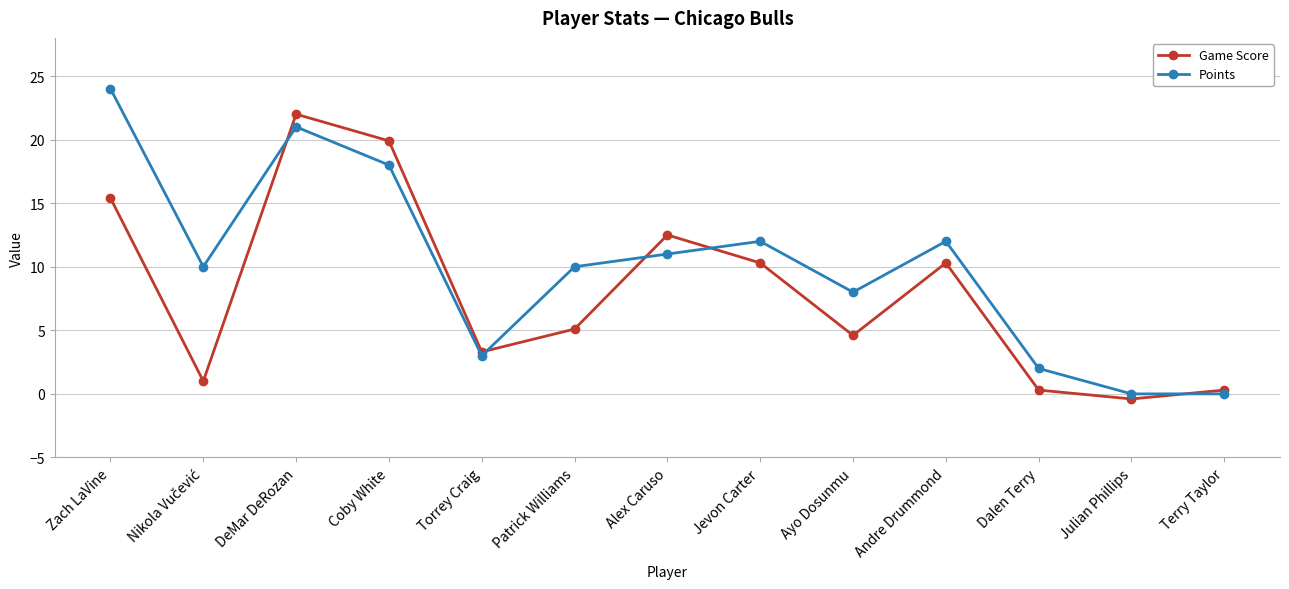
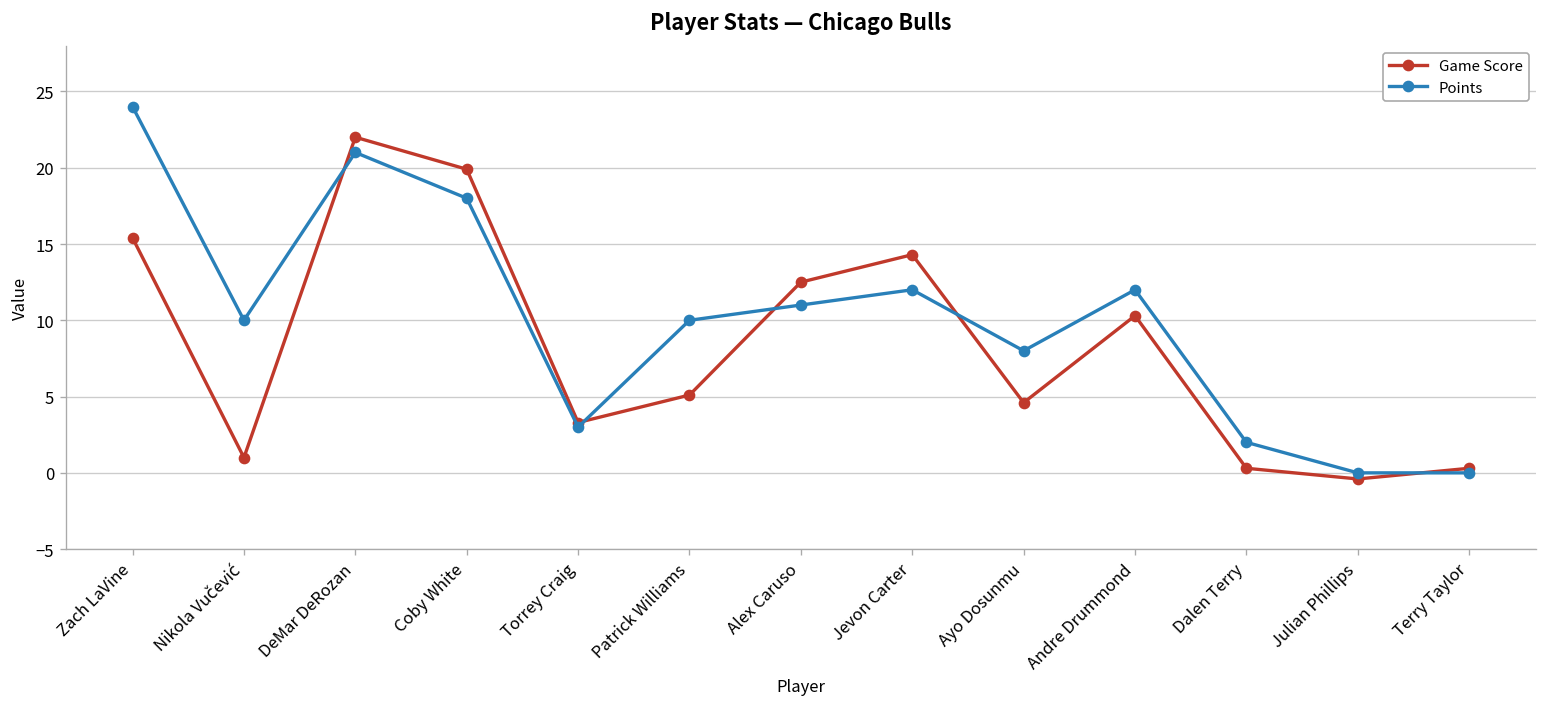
Game Score, Jevon Carter: 10.3 -> 14.3
